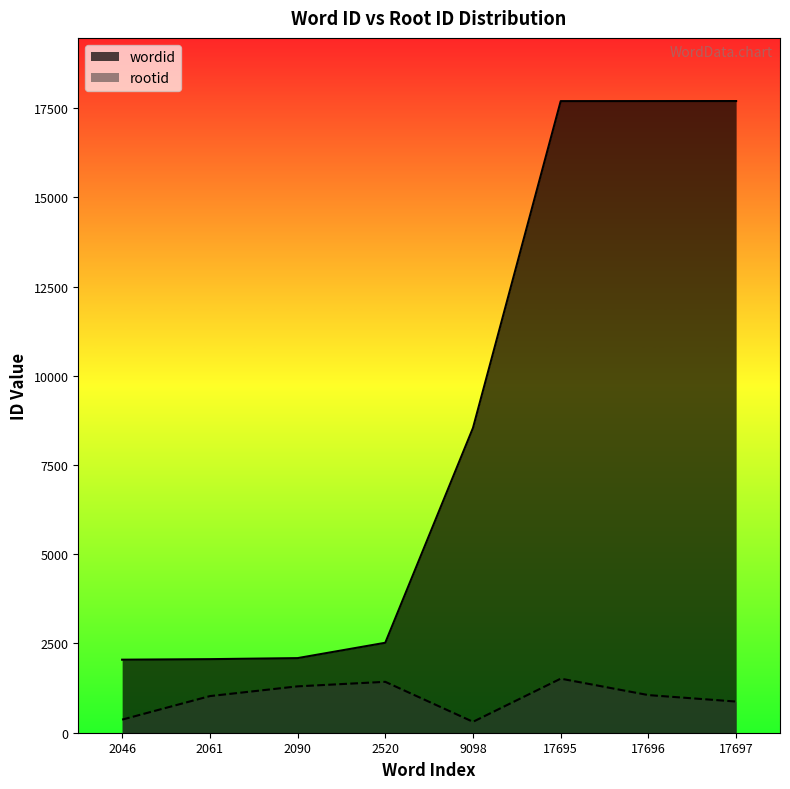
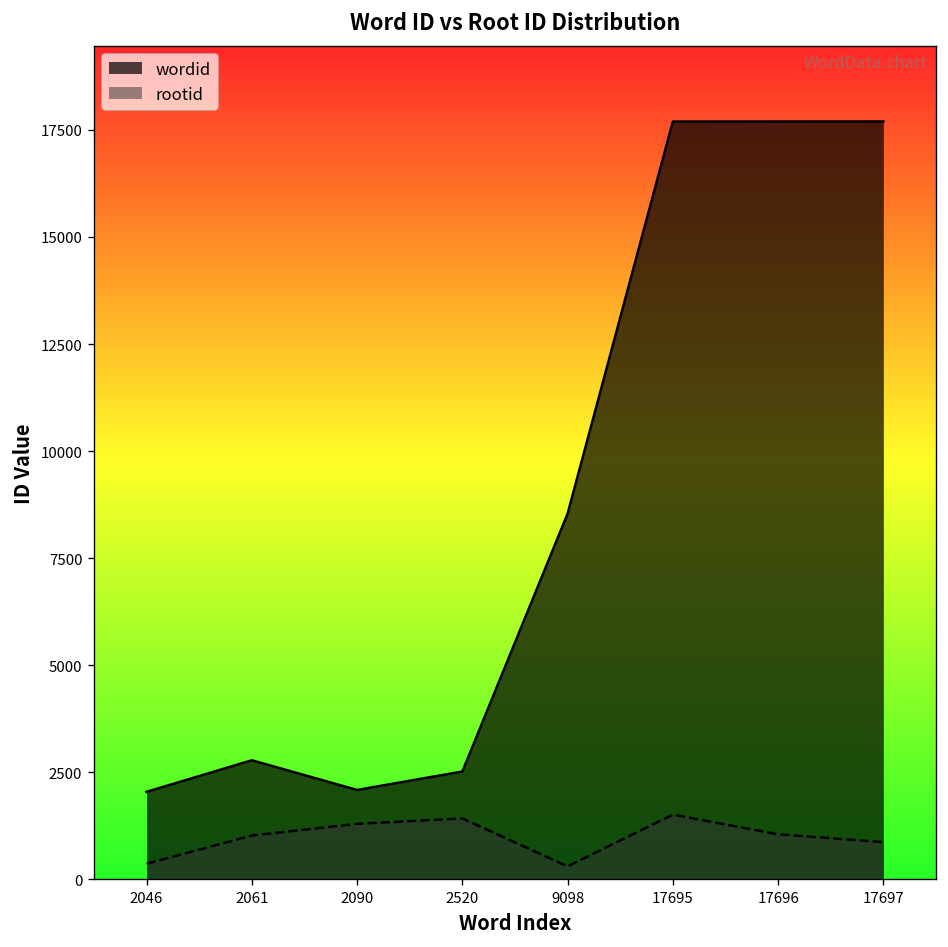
wordid, 2061: 2100 -> 2800
